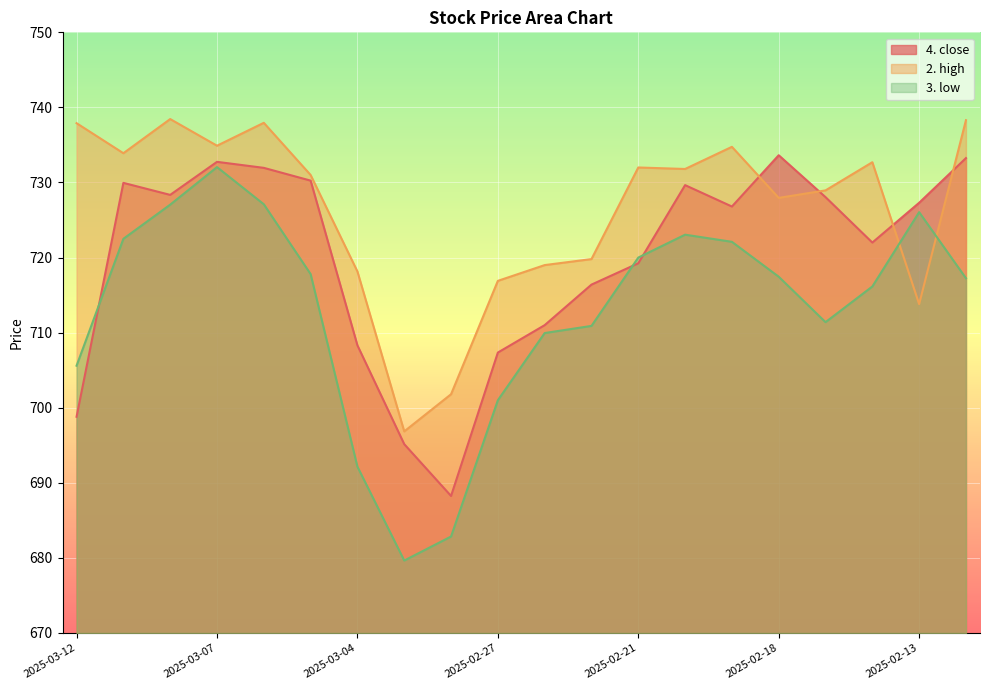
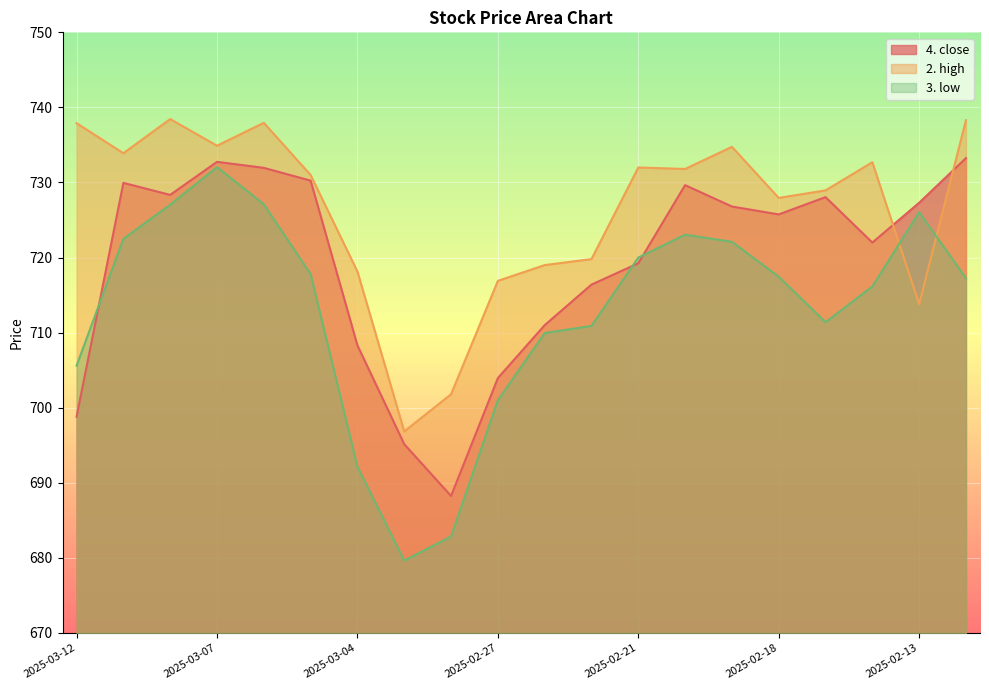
4. close, 2025-02-27: 707 -> 704
4. close, 2025-02-18: 734 -> 726
